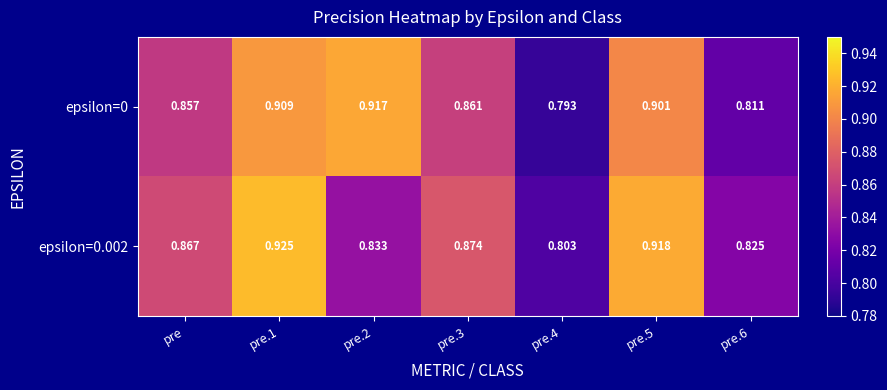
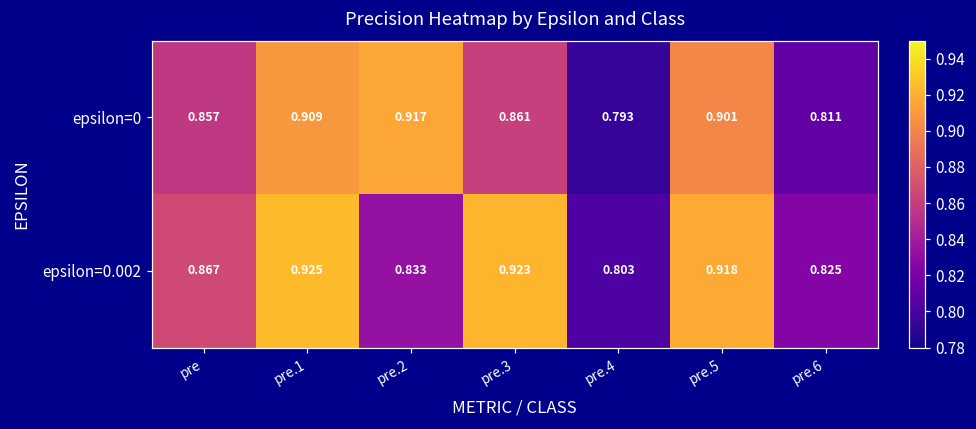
epsilon=0.002, pre.3: 0.874 -> 0.923
